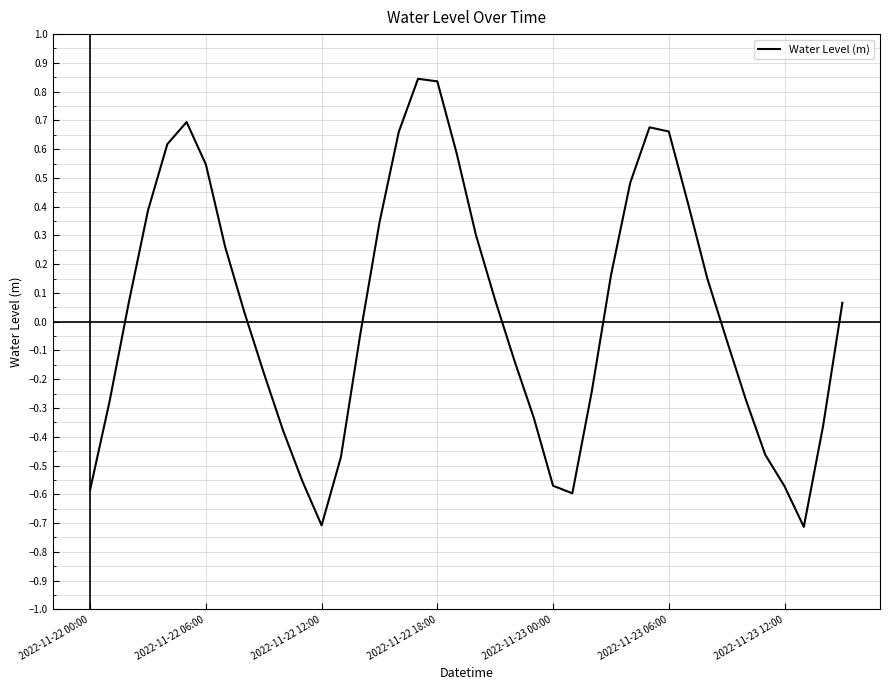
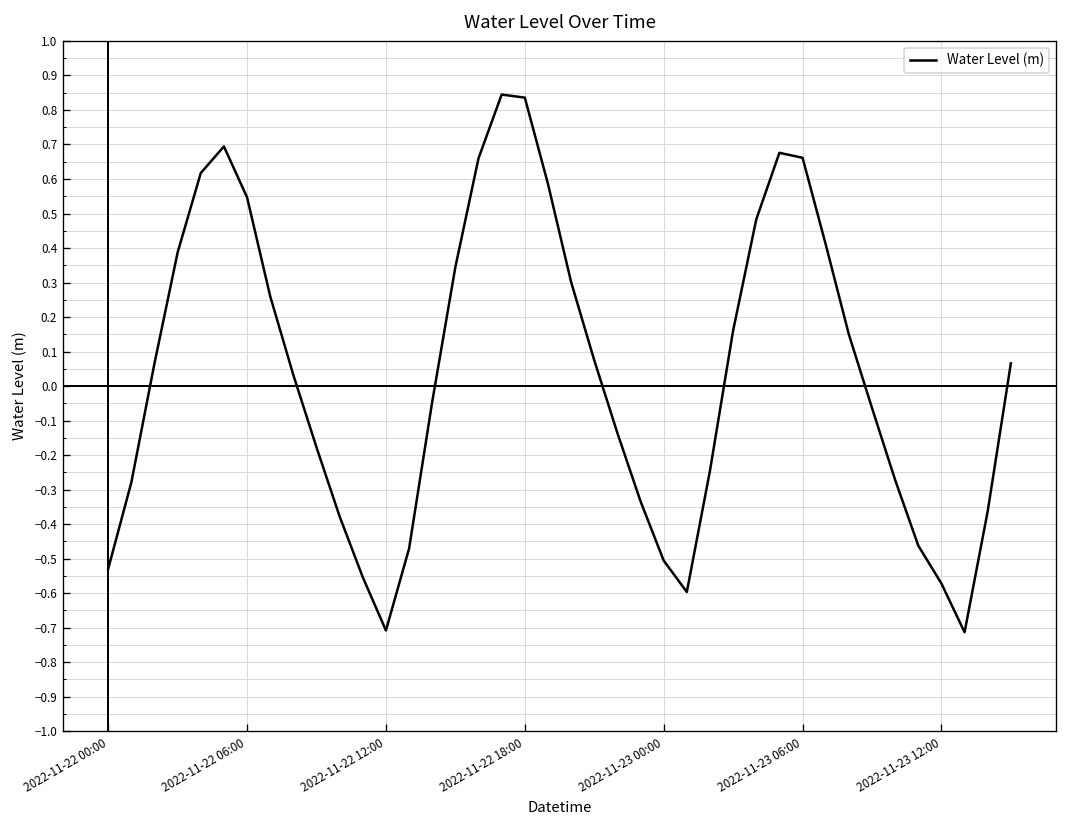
2022-11-22 00:00: -0.58 -> -0.53
2022-11-23 00:00: -0.57 -> -0.51
